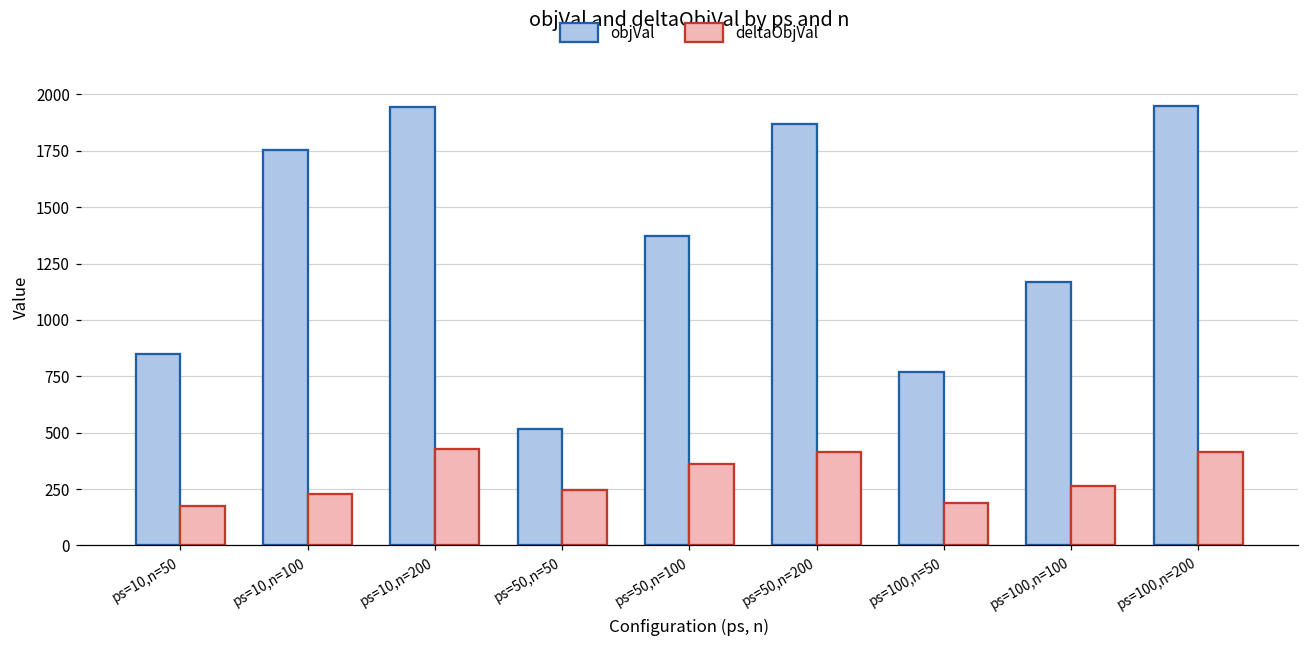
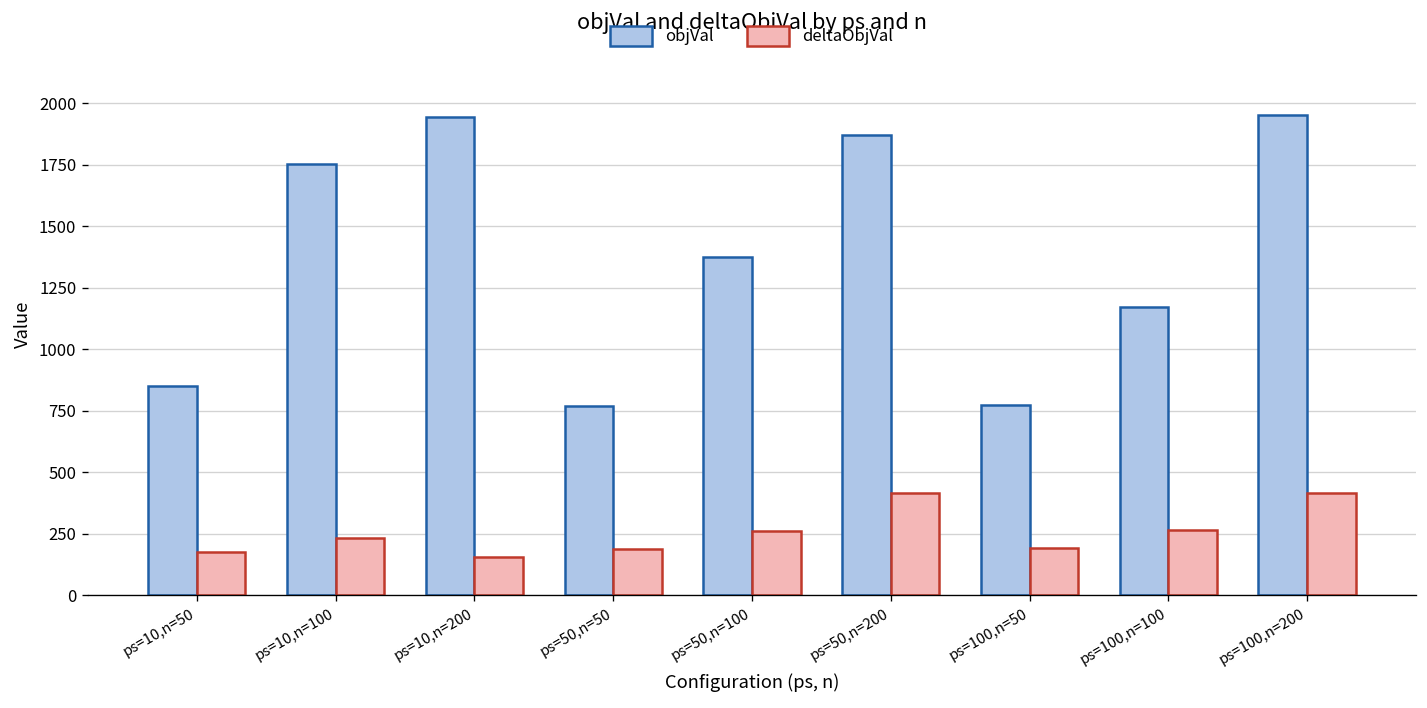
deltaObjVal, ps=10,n=200: 430 -> 160
objVal, ps=50,n=50: 510 -> 770
deltaObjVal, ps=50,n=50: 240 -> 190
deltaObjVal, ps=50,n=100: 360 -> 260
